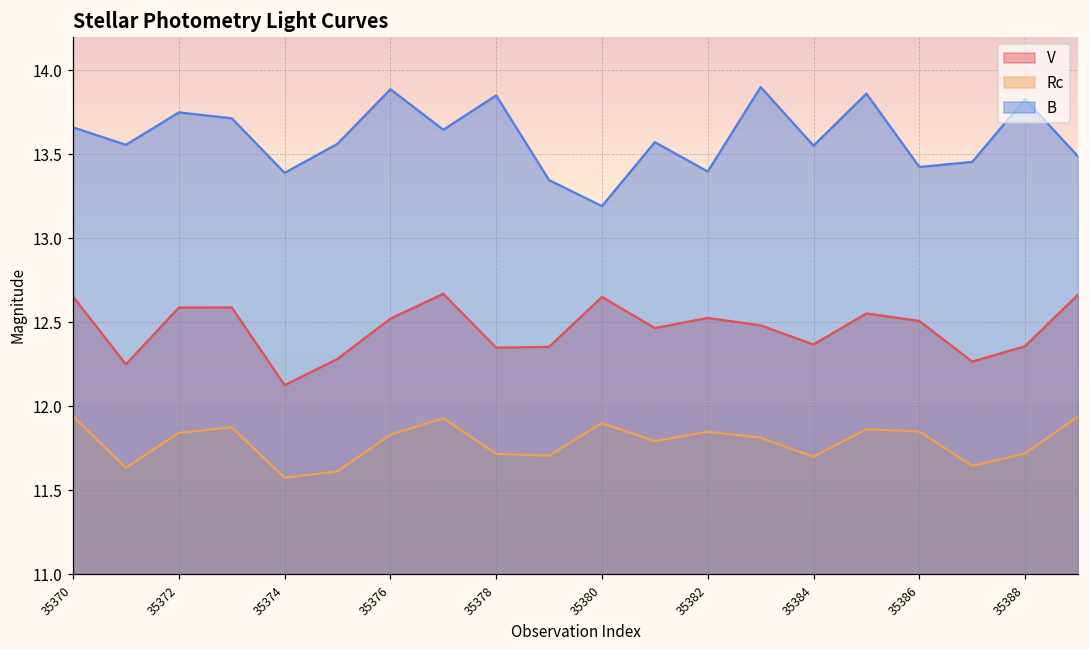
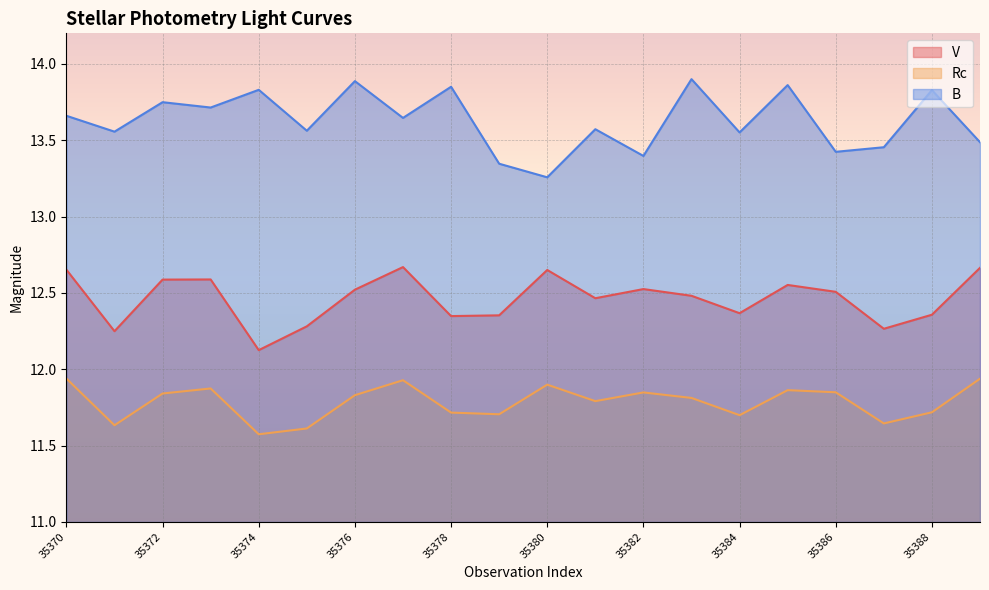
B, 35374: 13.39 -> 13.83
B, 35380: 13.19 -> 13.26
